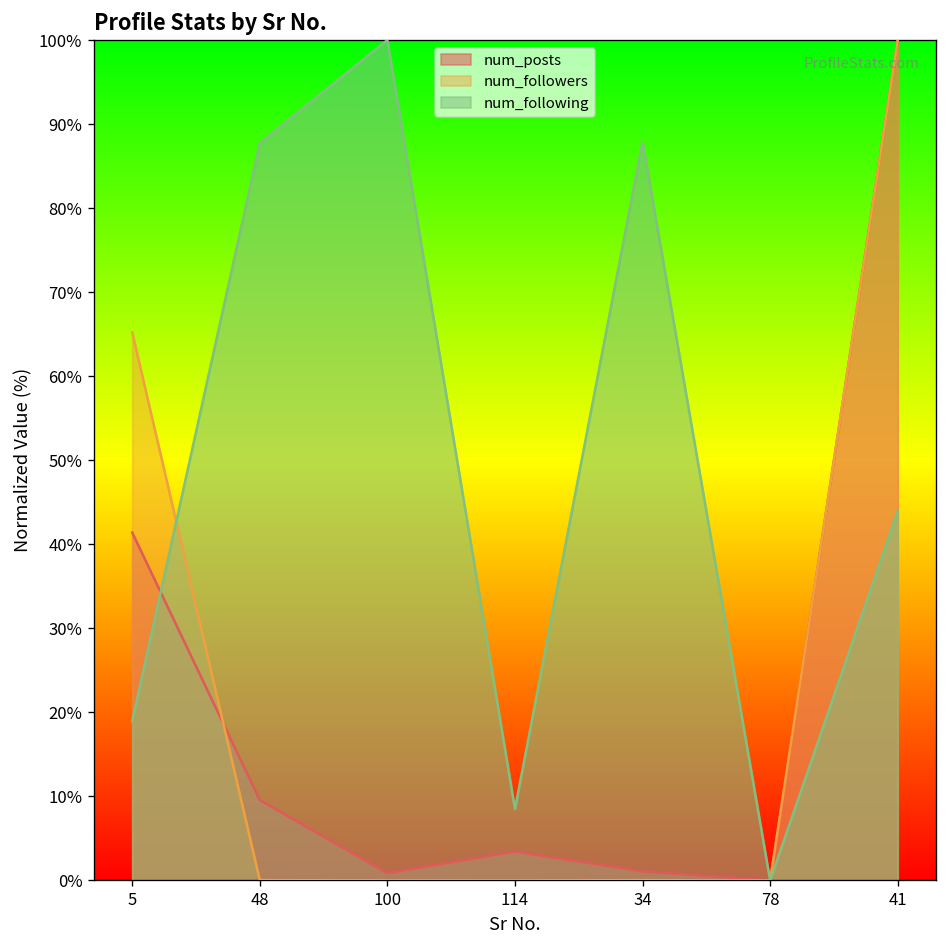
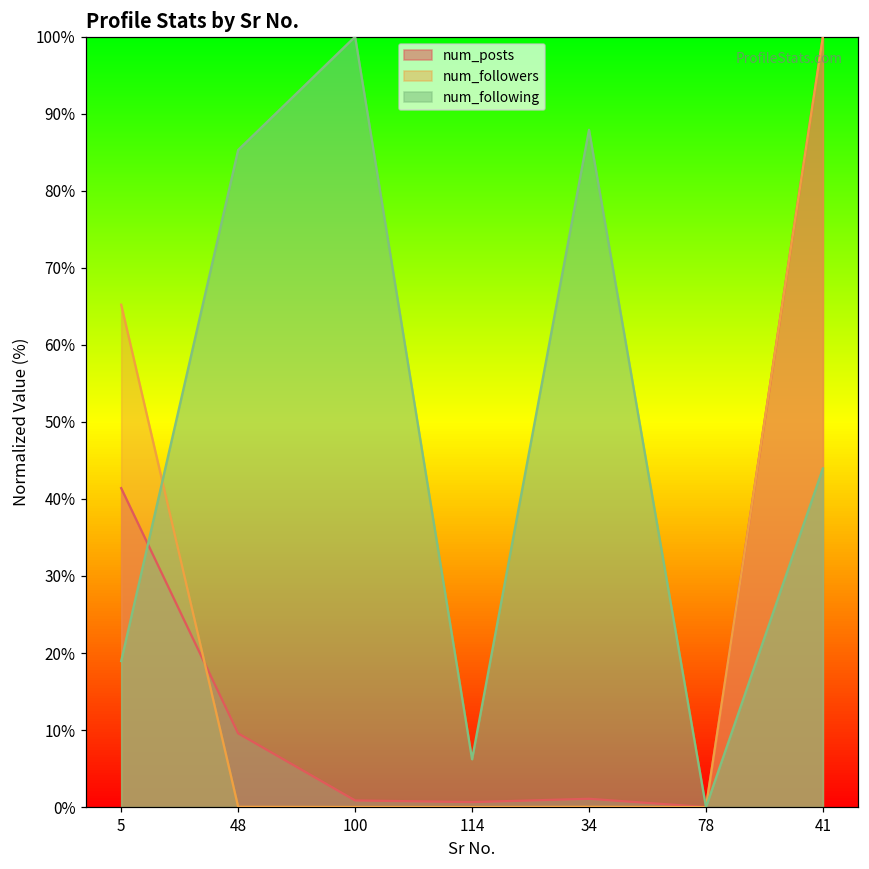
num_following, 48: 88% -> 85%
num_posts, 114: 3% -> 1%
num_following, 114: 8% -> 6%
